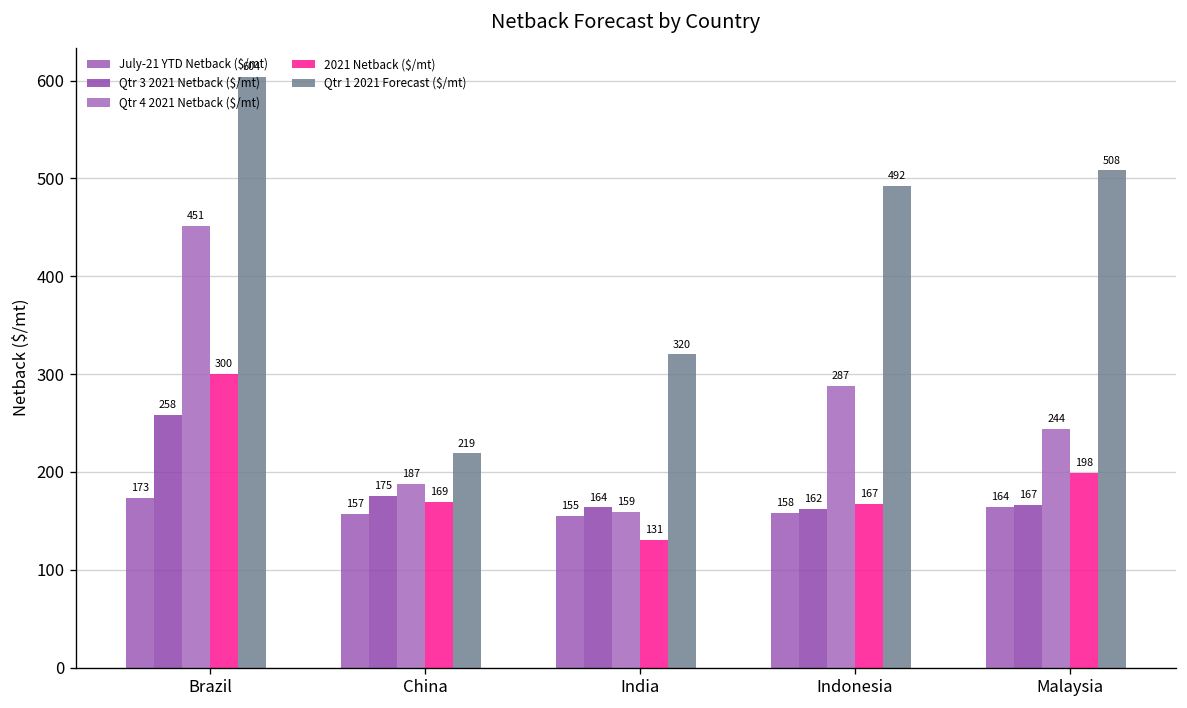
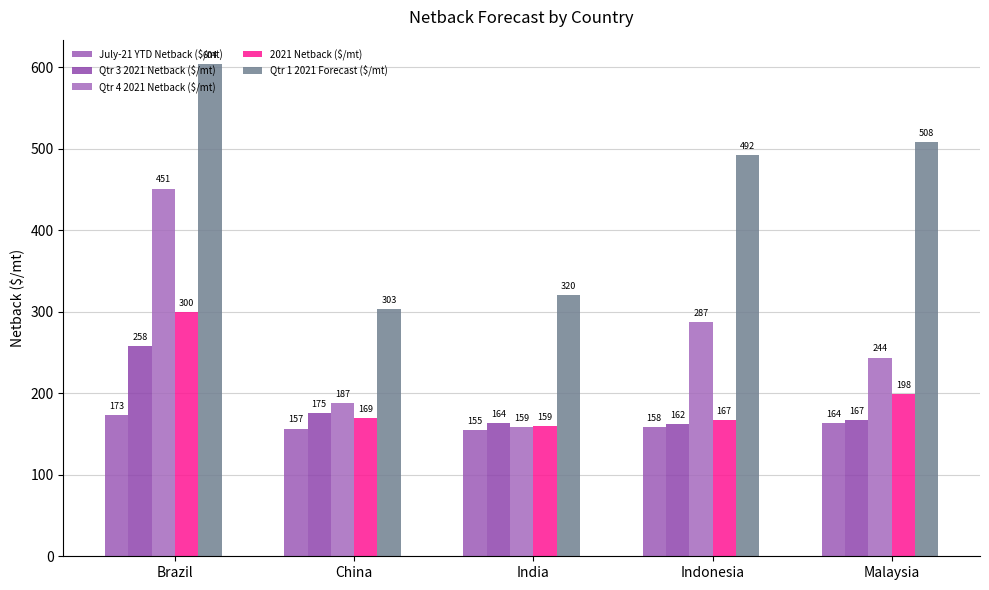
Qtr 1 2021 Forecast ($/mt), China: 219 -> 303
2021 Netback ($/mt), India: 131 -> 159
